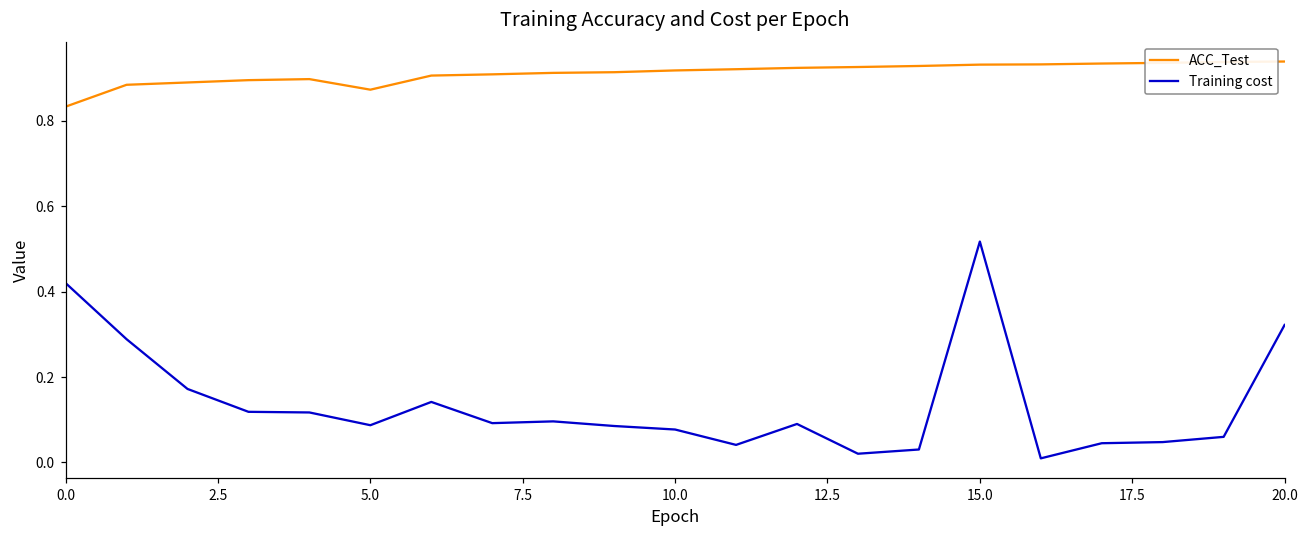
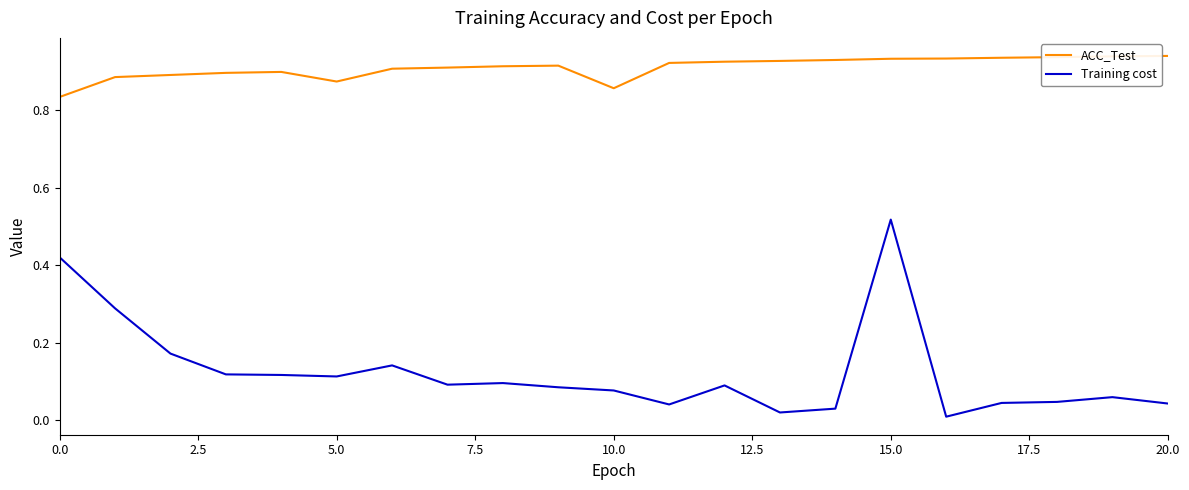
Training cost, 5.0: 0.09 -> 0.11
ACC_Test, 10.0: 0.92 -> 0.86
Training cost, 20.0: 0.32 -> 0.04
